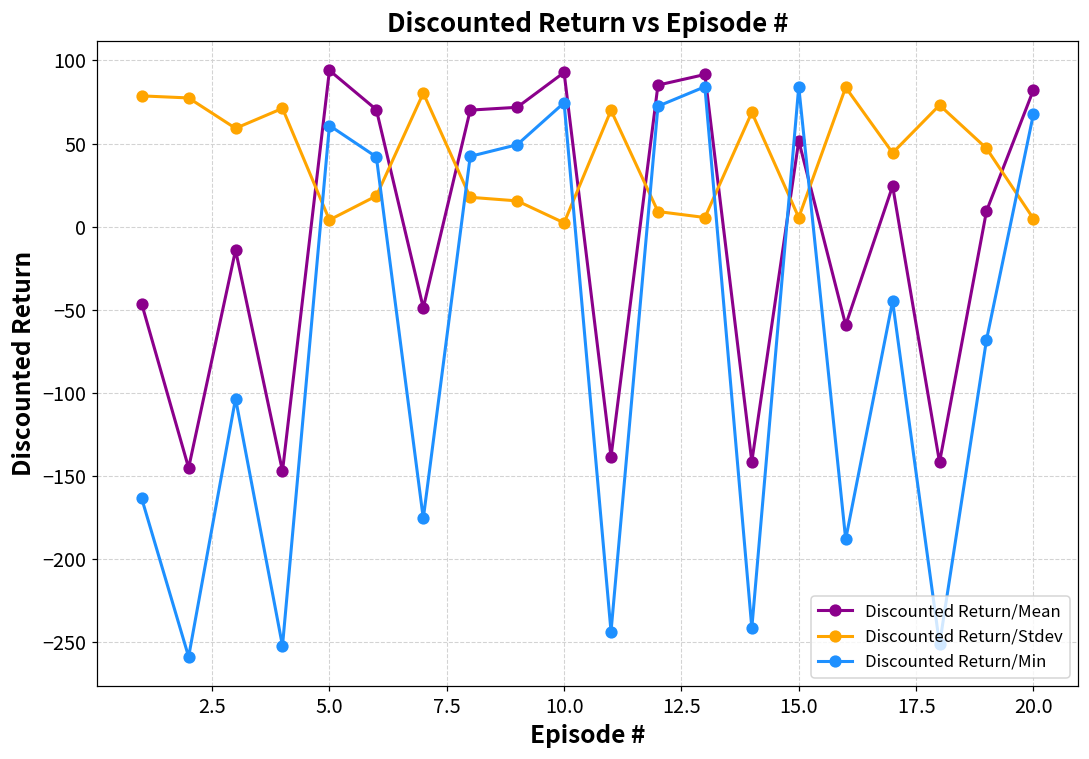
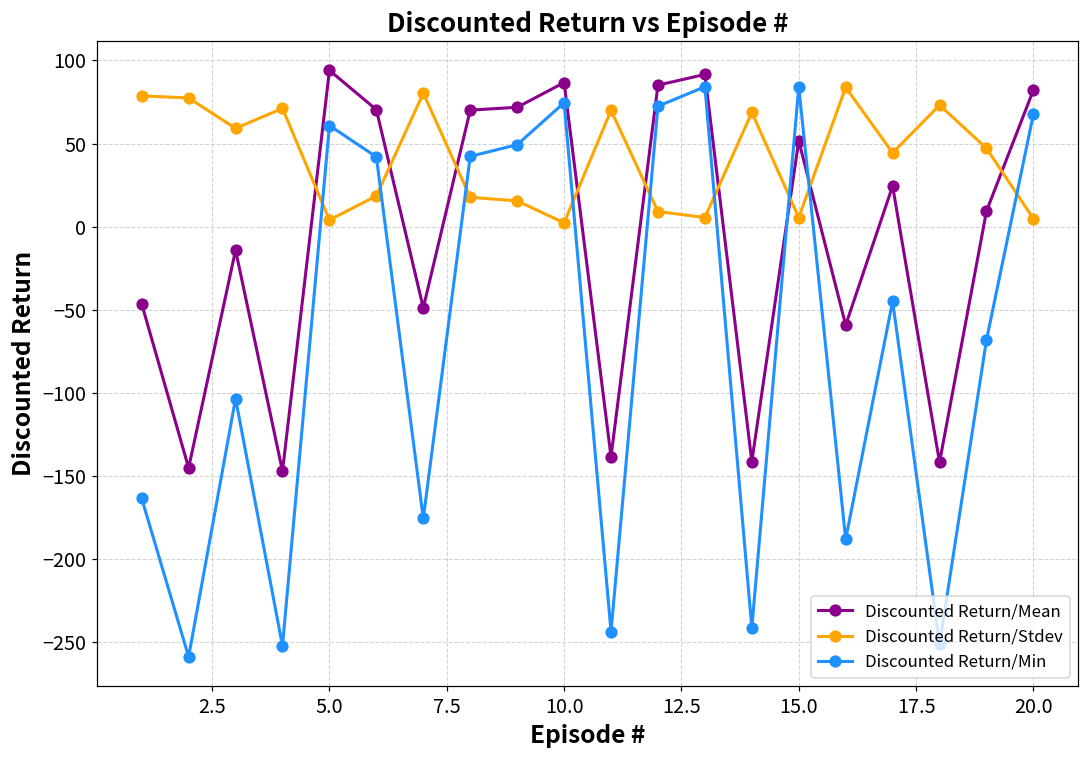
Discounted Return/Mean, 10.0: 93 -> 87
